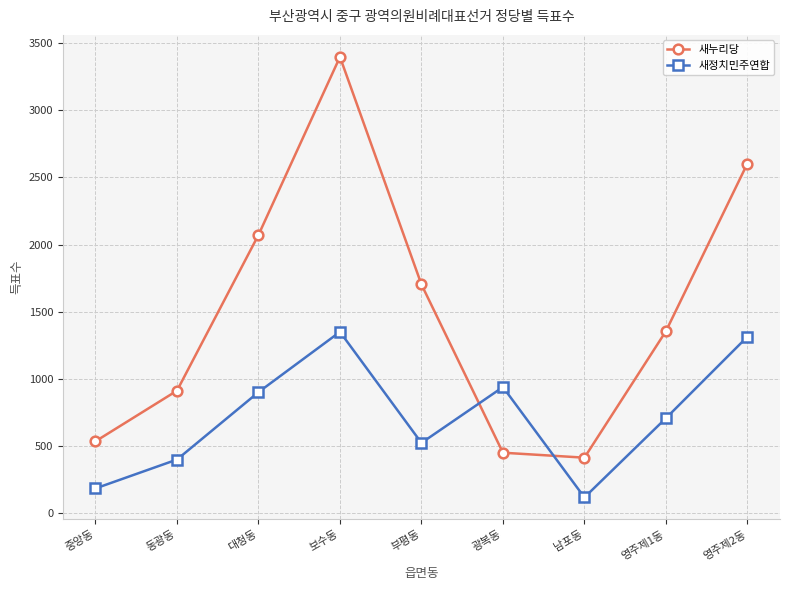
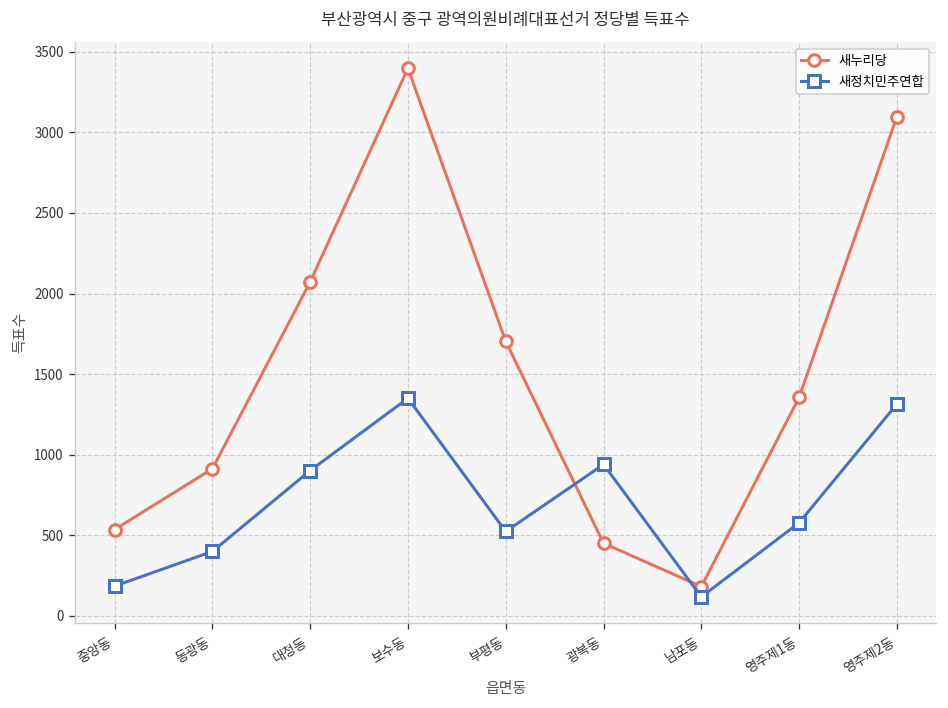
새누리당, 남포동: 410 -> 180
새정치민주연합, 영주제1동: 710 -> 580
새누리당, 영주제2동: 2600 -> 3100
